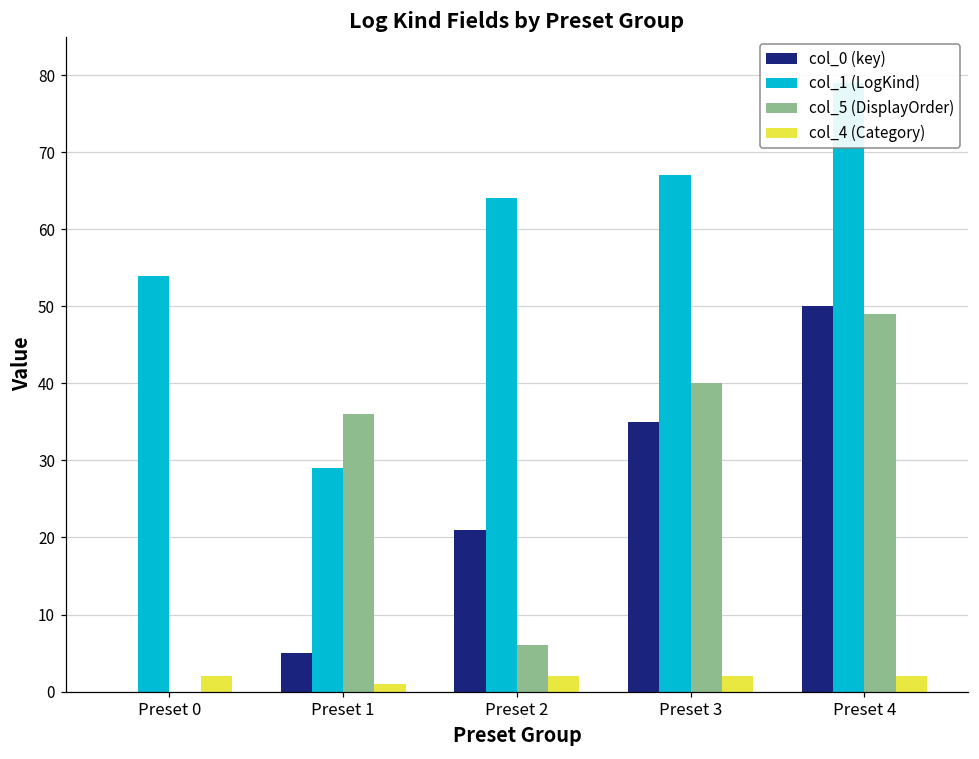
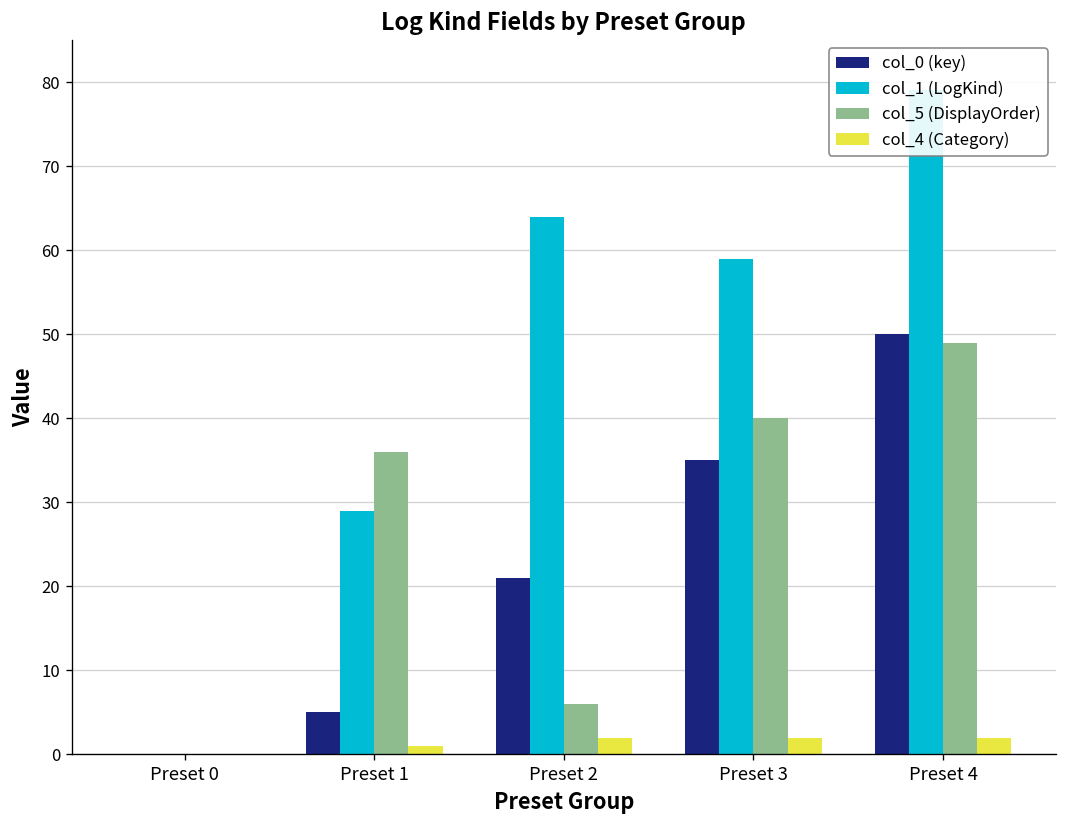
col_1 (LogKind), Preset 0: 54 -> 0
col_4 (Category), Preset 0: 2 -> 0
col_1 (LogKind), Preset 3: 67 -> 59
